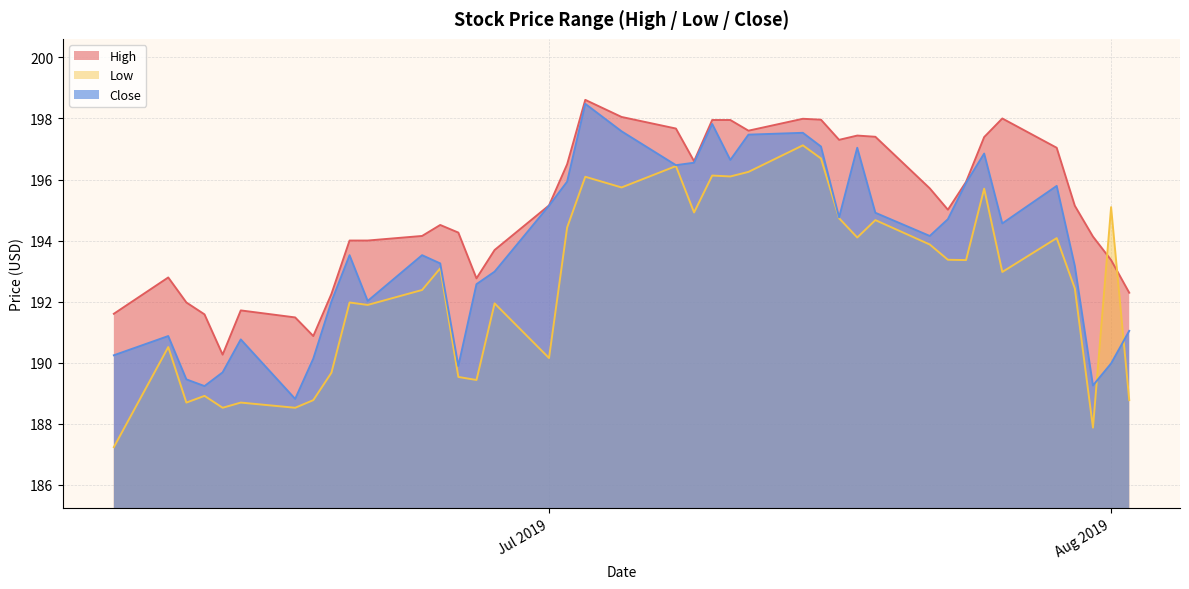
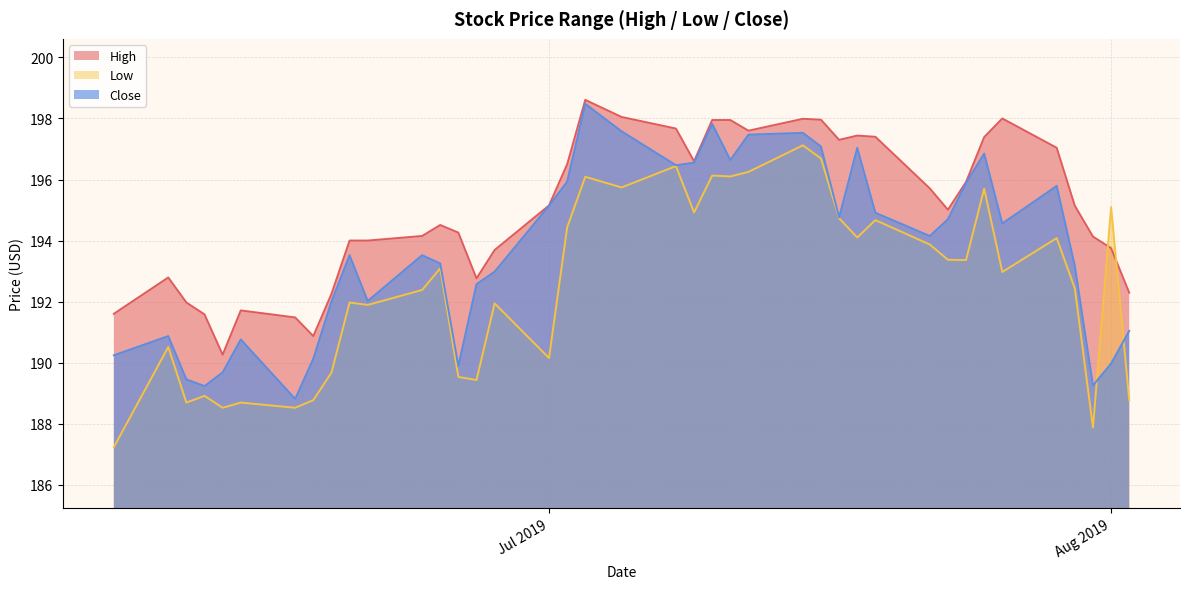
High, Aug 2019: 193.4 -> 193.7
